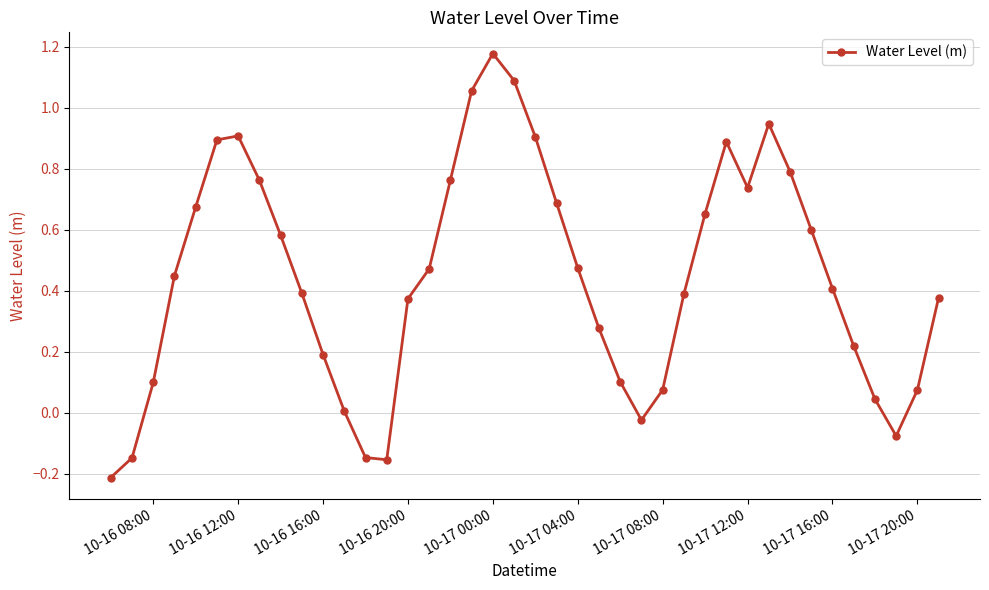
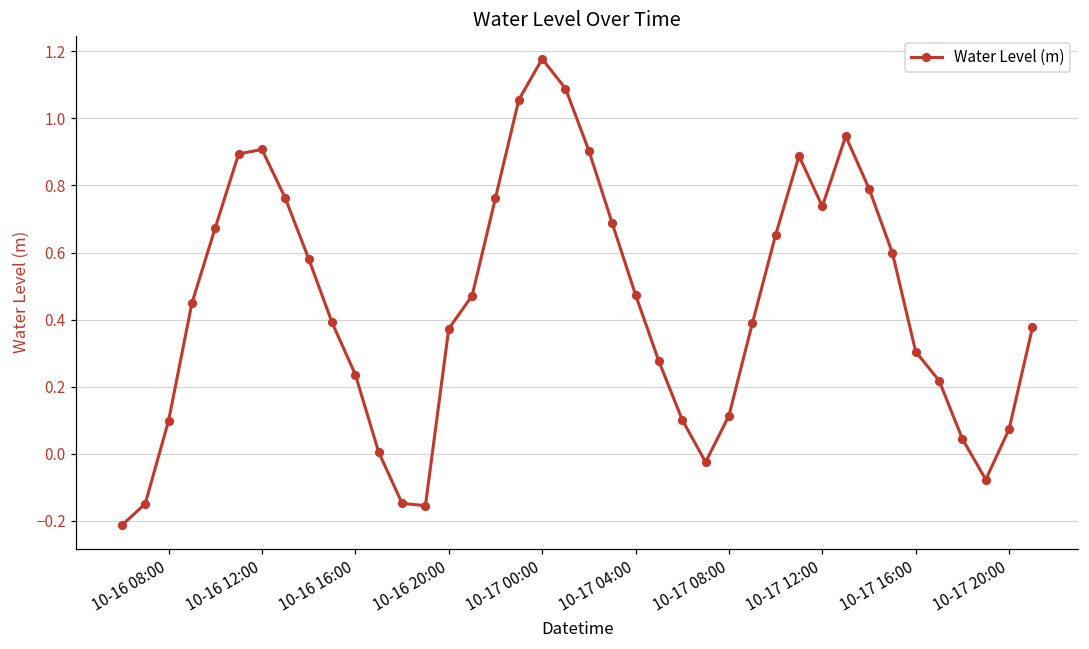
10-16 16:00: 0.19 -> 0.24
10-17 08:00: 0.07 -> 0.11
10-17 16:00: 0.41 -> 0.30
